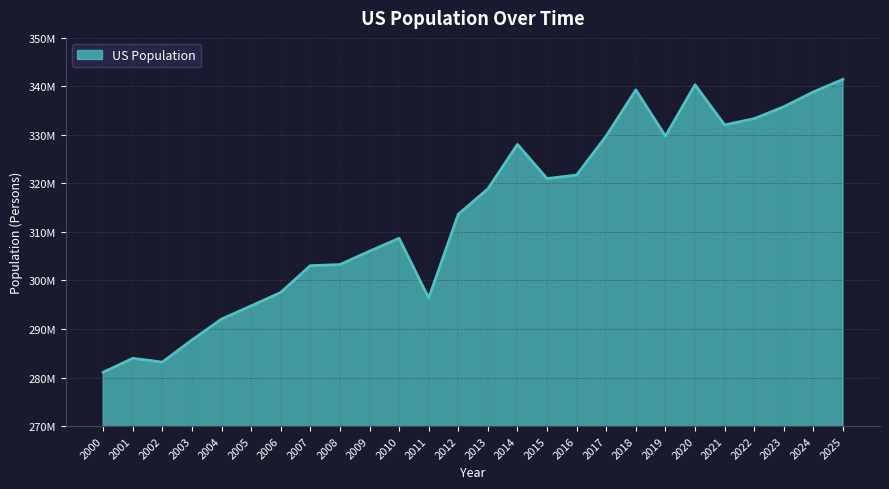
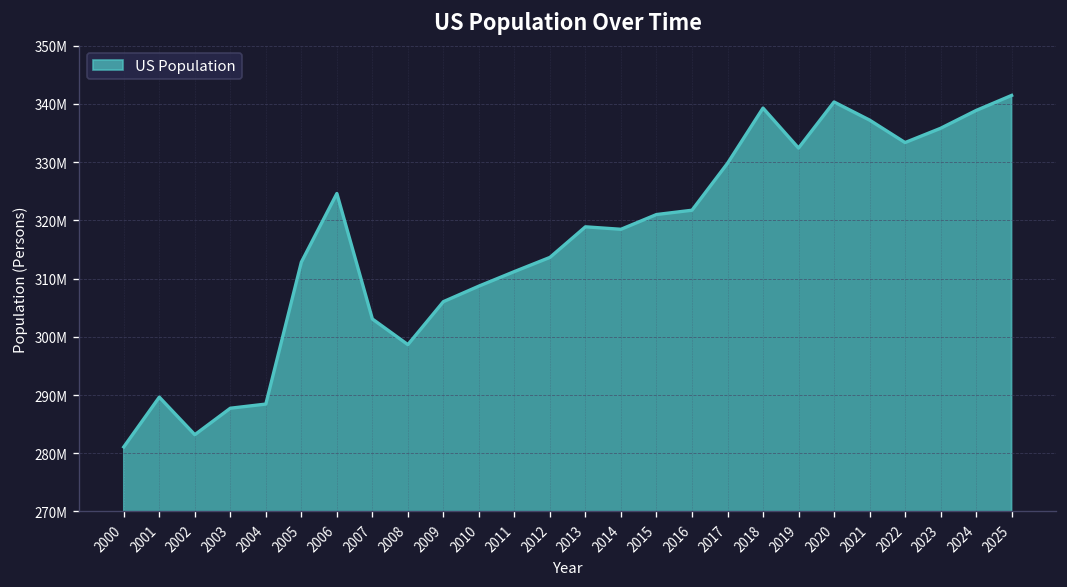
2001: 284000000 -> 290000000
2004: 292000000 -> 288000000
2005: 295000000 -> 313000000
2006: 298000000 -> 325000000
2008: 303000000 -> 299000000
2011: 296000000 -> 311000000
2014: 328000000 -> 318000000
2019: 330000000 -> 332000000
2021: 332000000 -> 337000000
